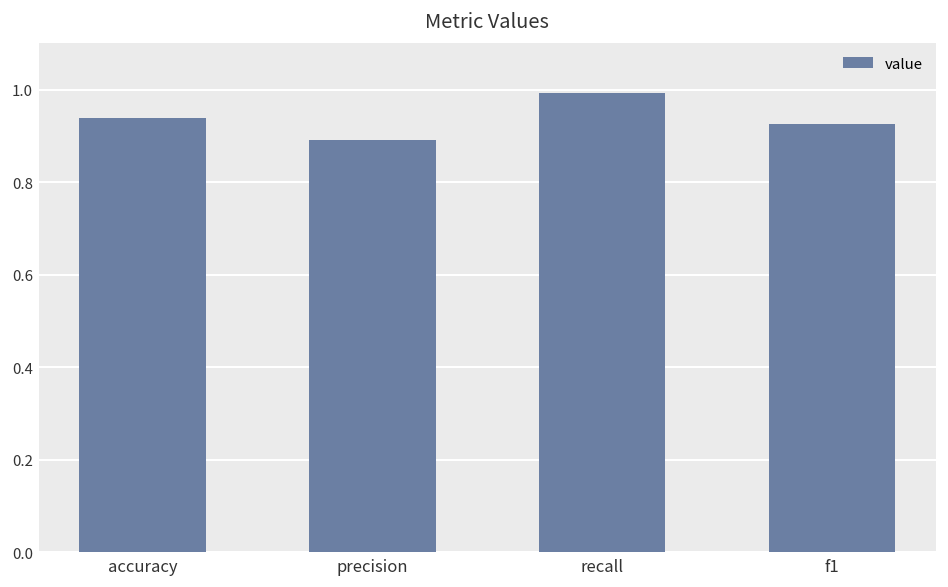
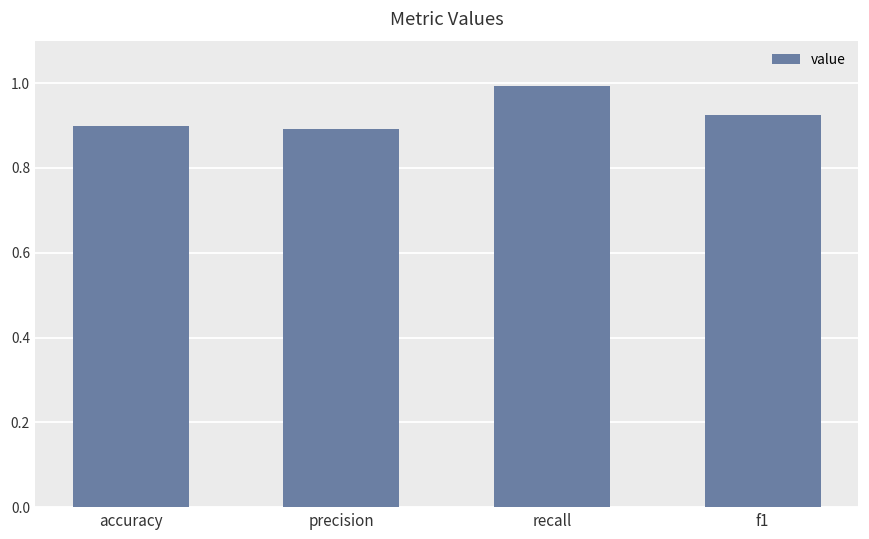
accuracy: 0.94 -> 0.90
